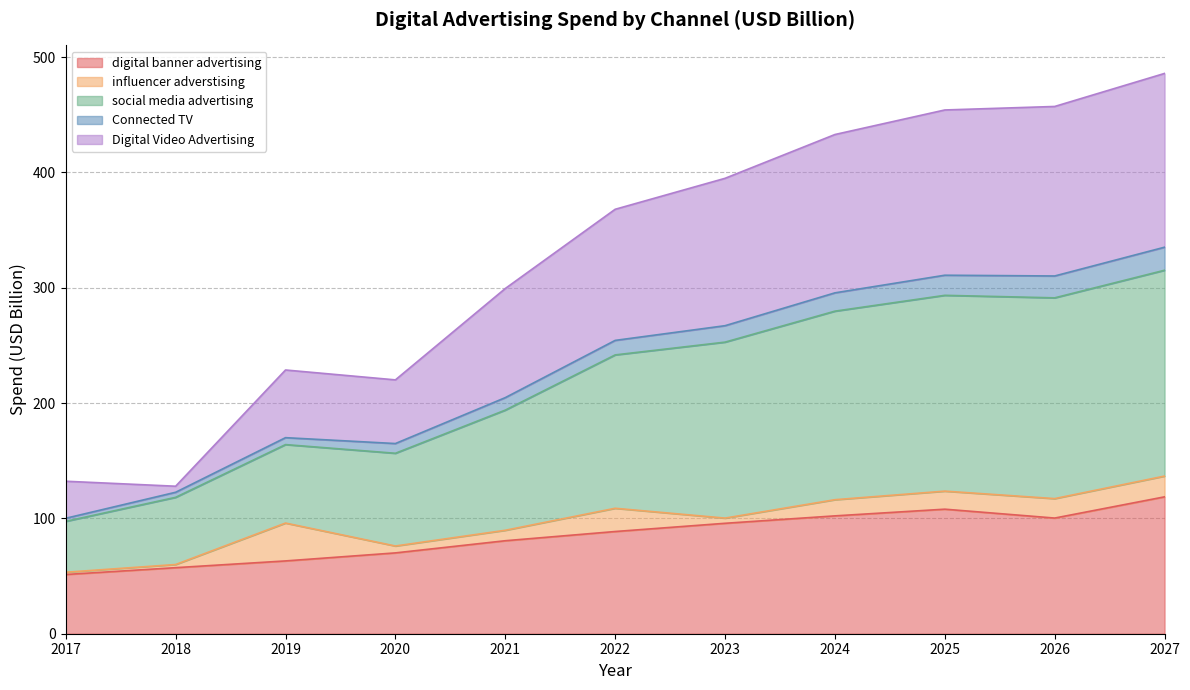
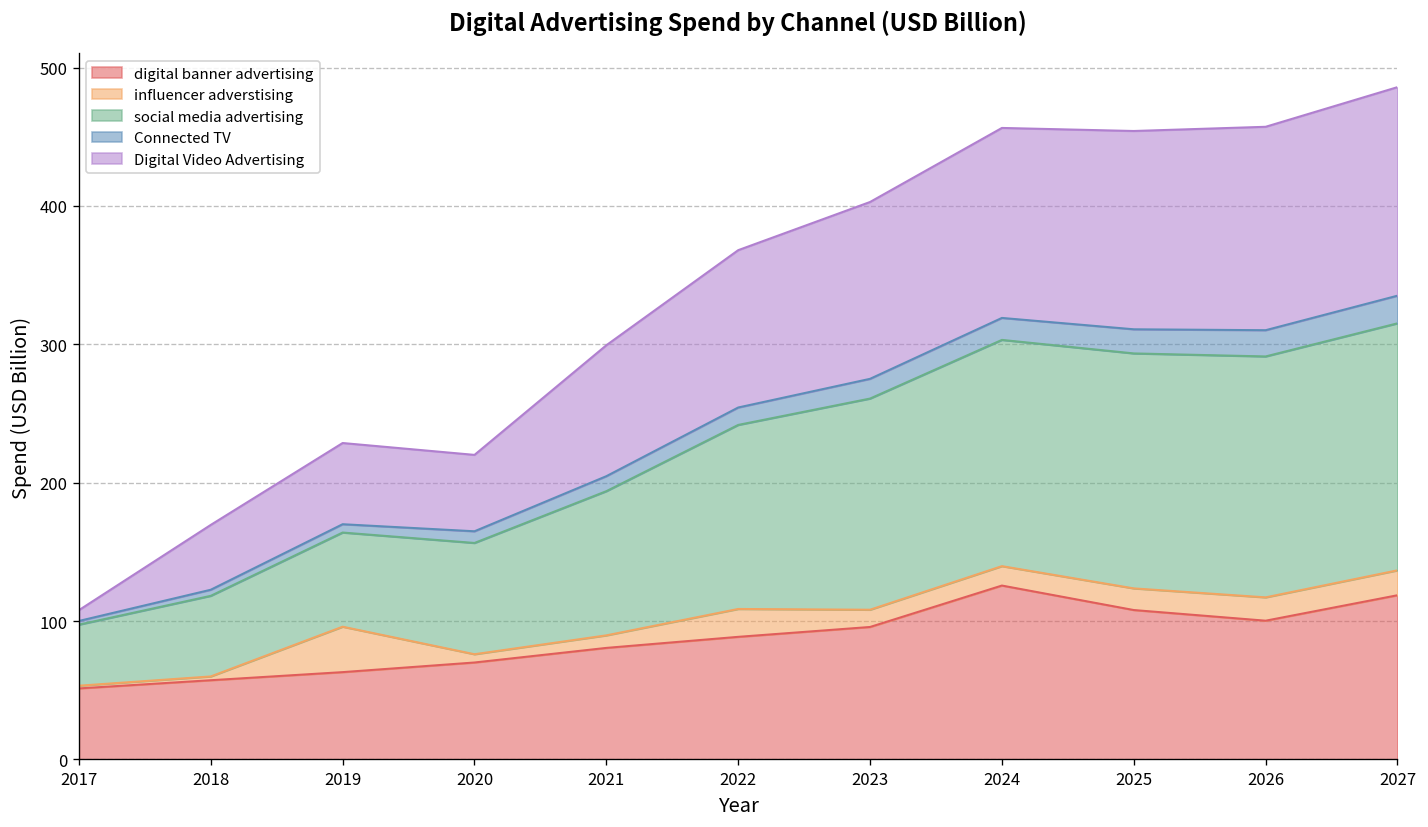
Digital Video Advertising, 2017: 32 -> 8
Digital Video Advertising, 2018: 5 -> 47
influencer adverstising, 2023: 5 -> 12
digital banner advertising, 2024: 102 -> 126
